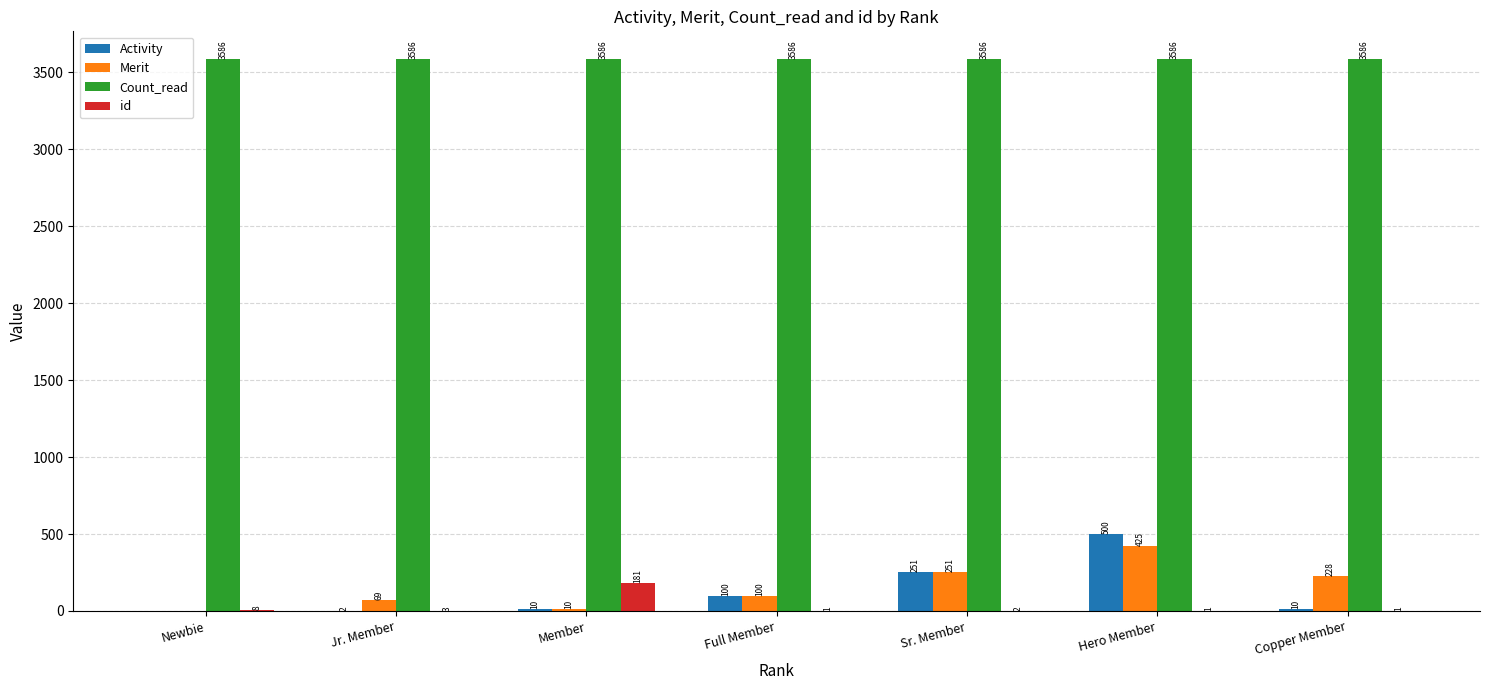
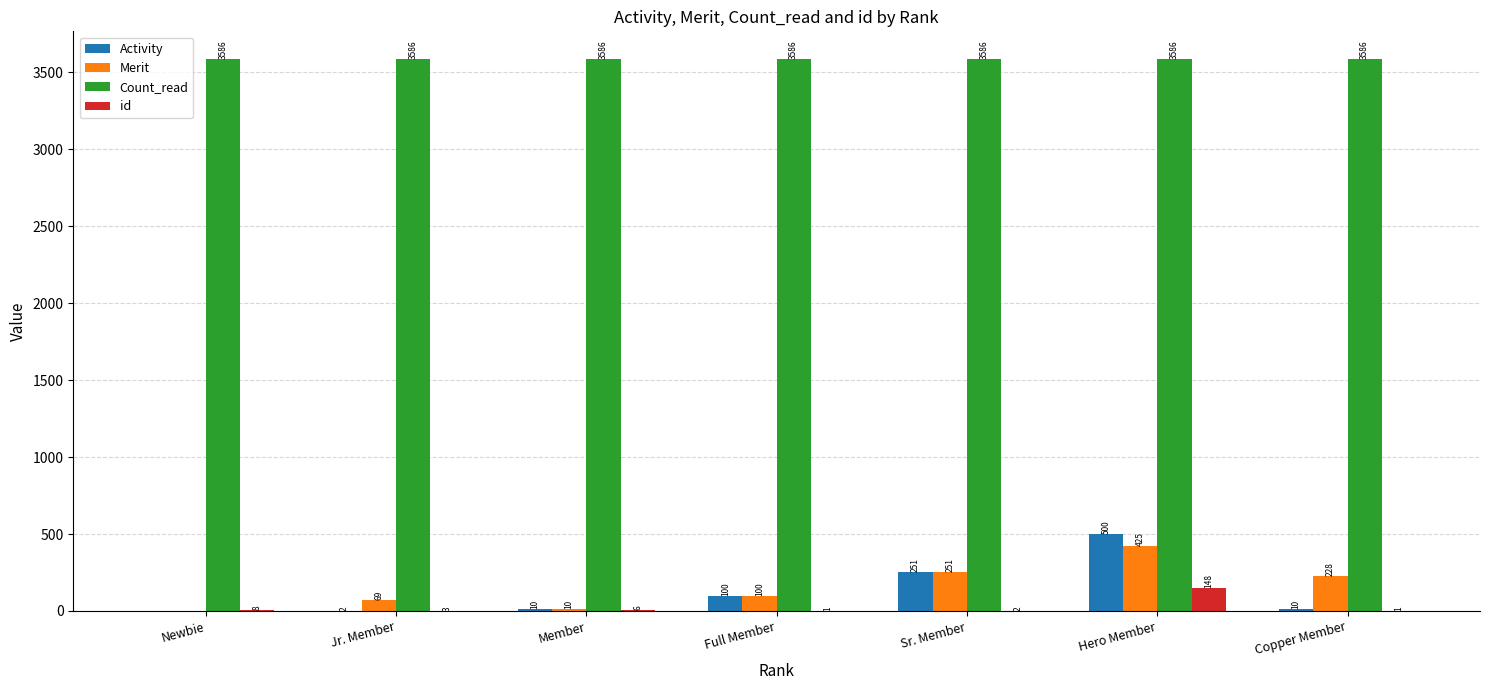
id, Member: 181 -> 6
id, Hero Member: 1 -> 148
